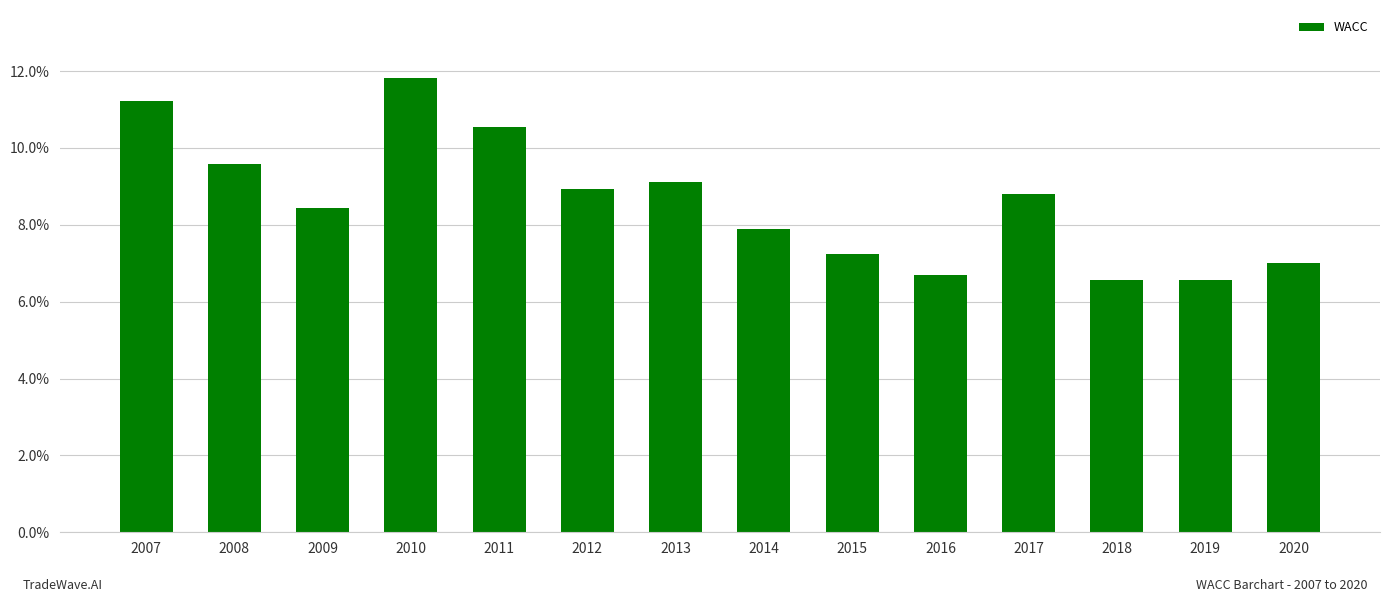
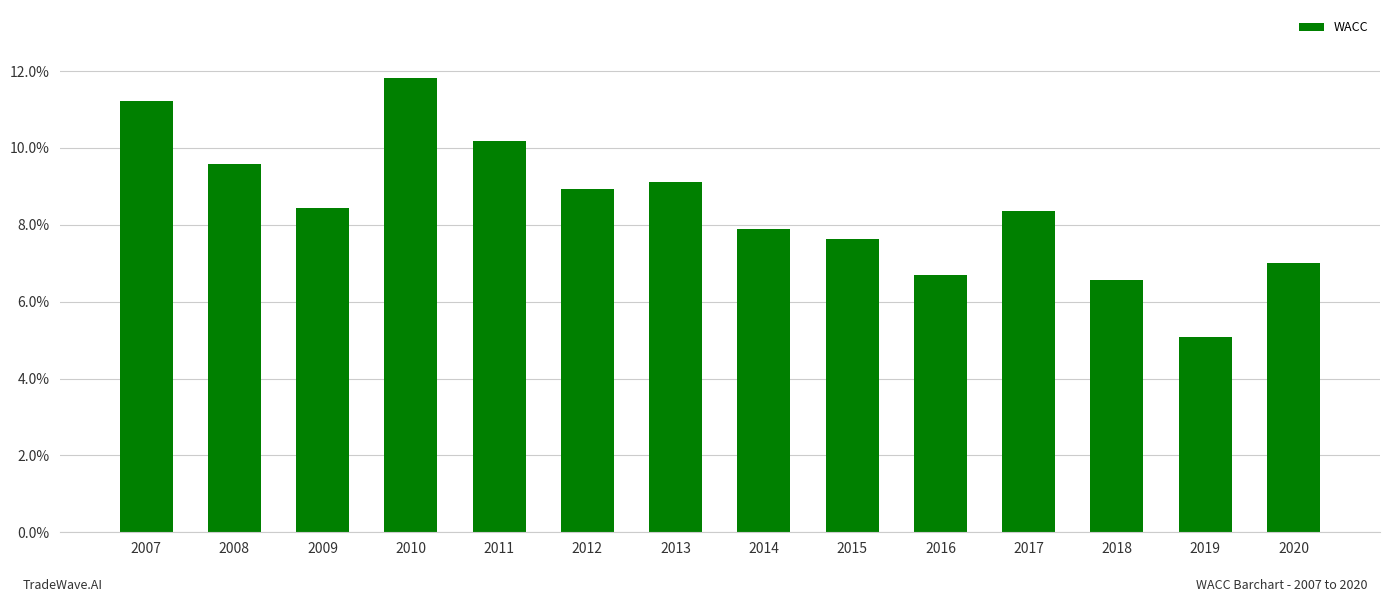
2011: 10.5% -> 10.2%
2015: 7.2% -> 7.6%
2017: 8.8% -> 8.4%
2019: 6.6% -> 5.1%
